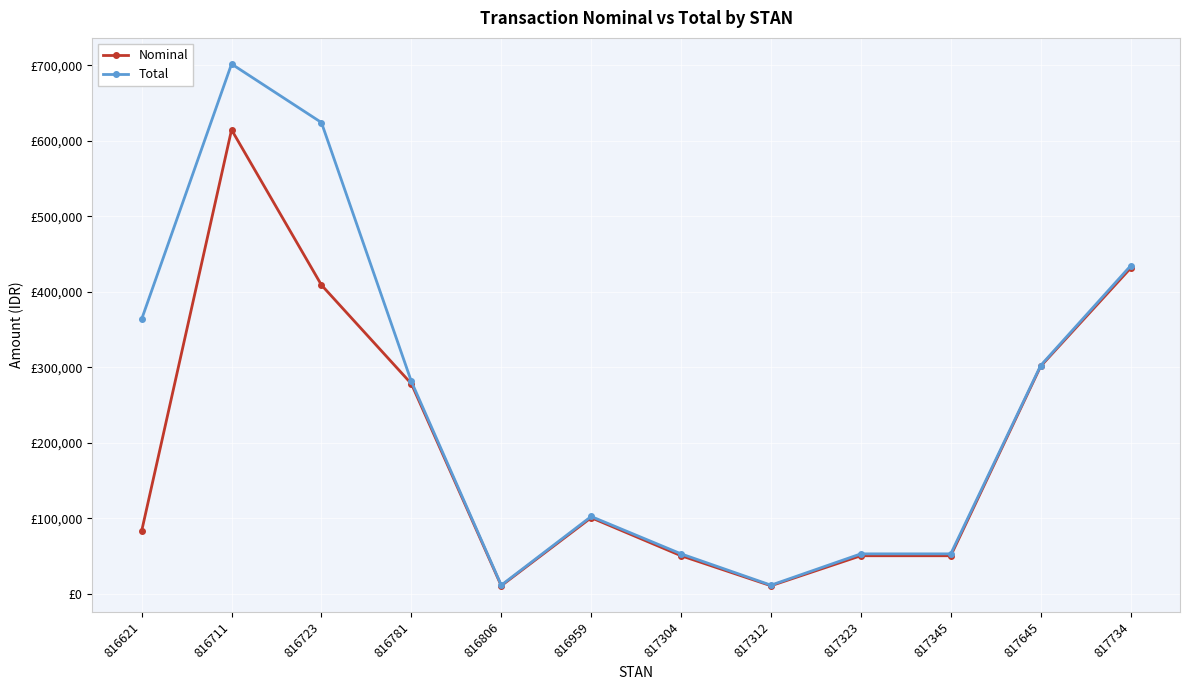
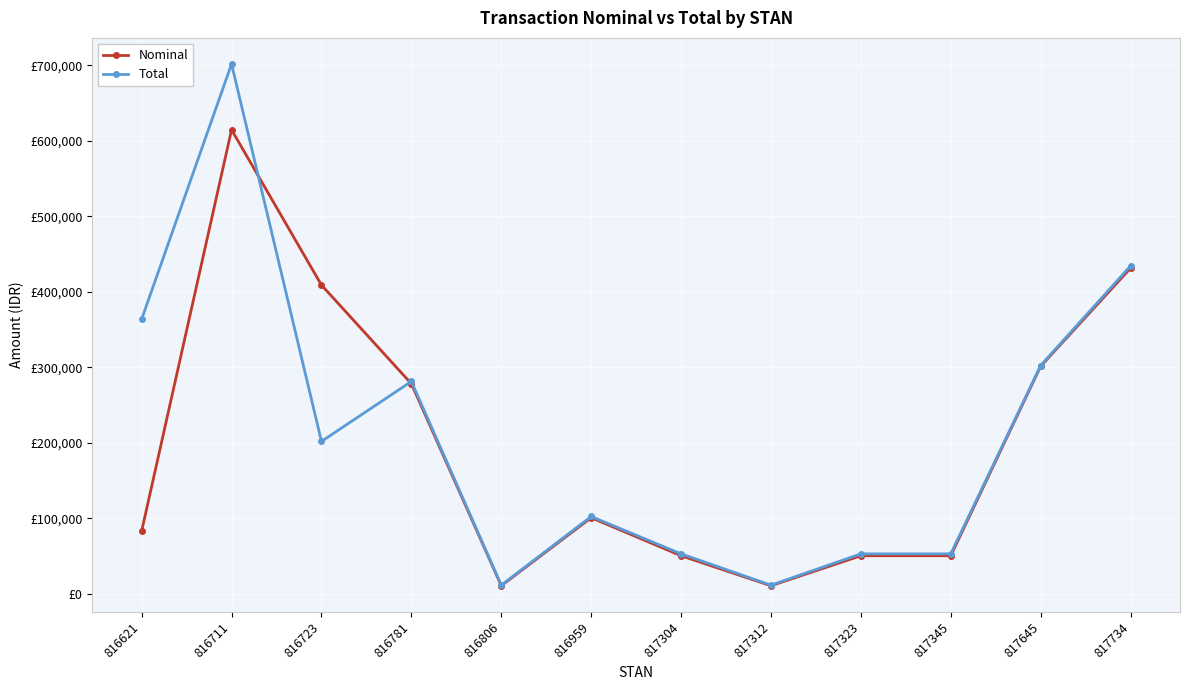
Total, 816723: £620,000 -> £200,000
